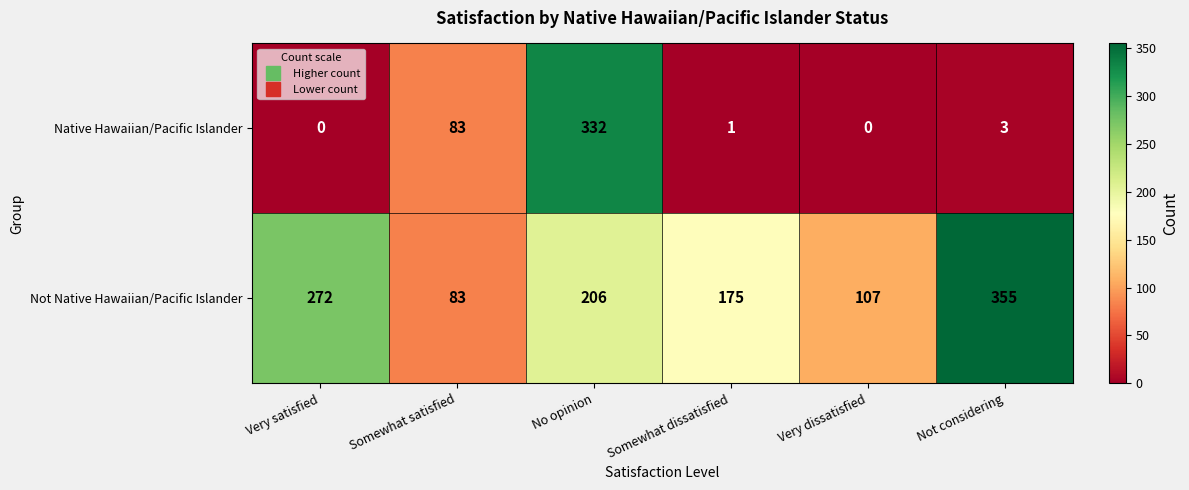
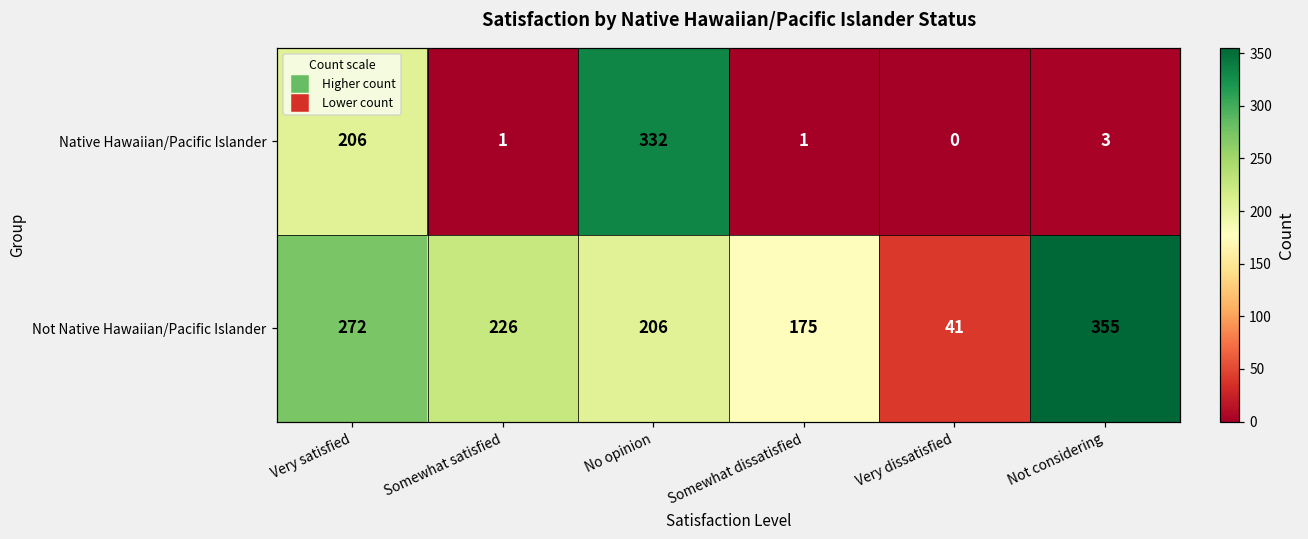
Native Hawaiian/Pacific Islander, Very satisfied: 0 -> 206
Native Hawaiian/Pacific Islander, Somewhat satisfied: 83 -> 1
Not Native Hawaiian/Pacific Islander, Somewhat satisfied: 83 -> 226
Not Native Hawaiian/Pacific Islander, Very dissatisfied: 107 -> 41
